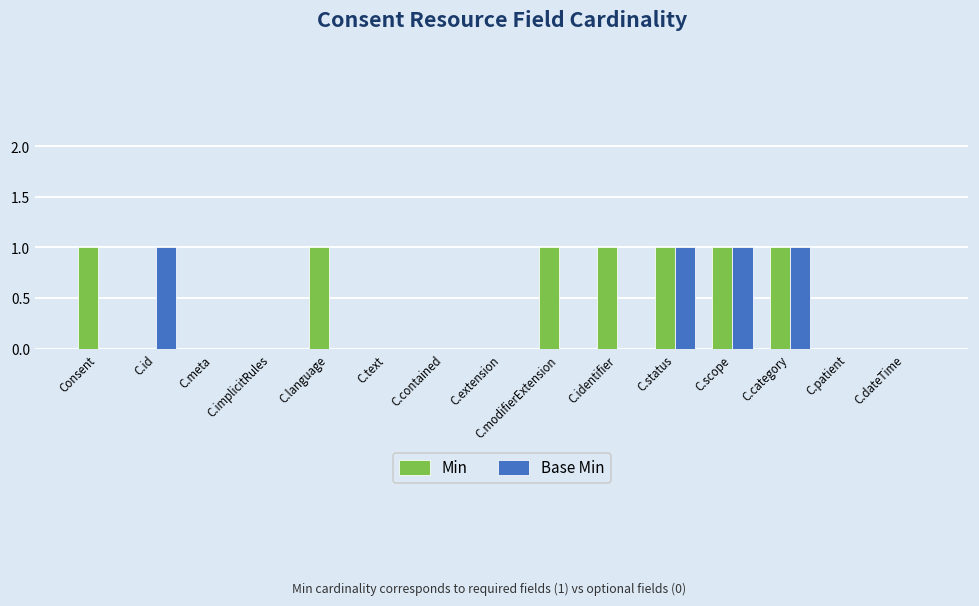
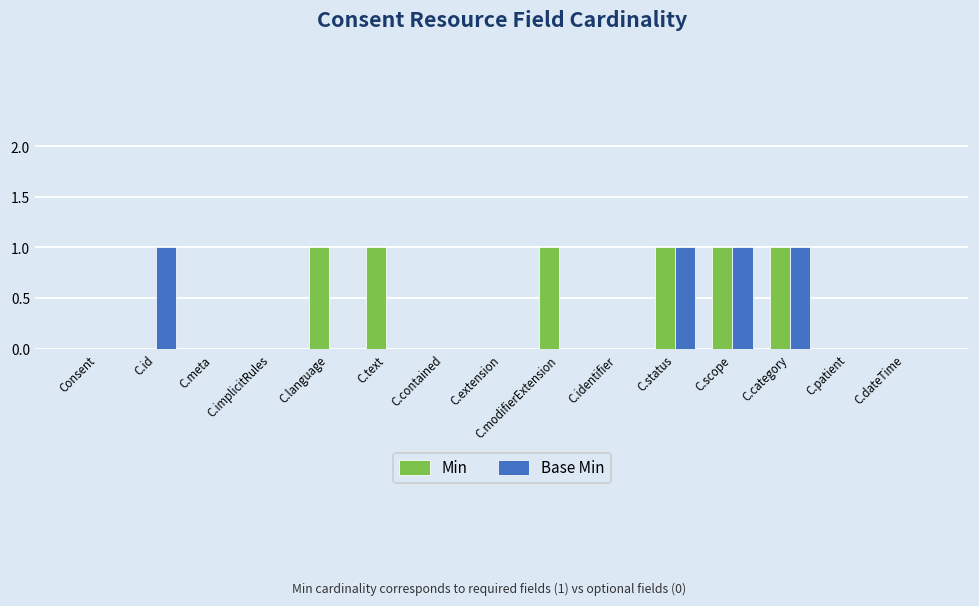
Min, Consent: 1 -> 0
Min, C.text: 0 -> 1
Min, C.identifier: 1 -> 0
